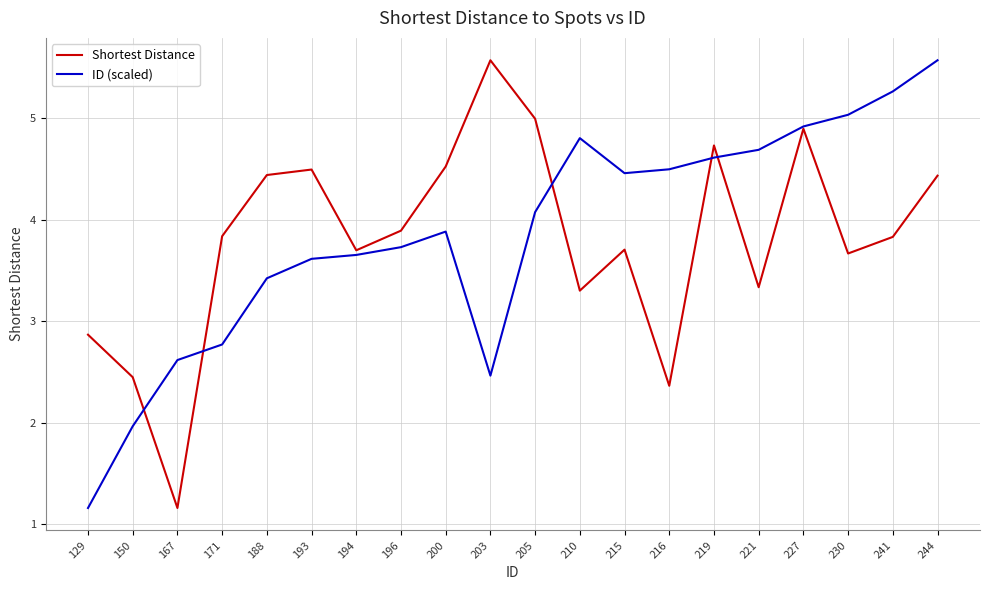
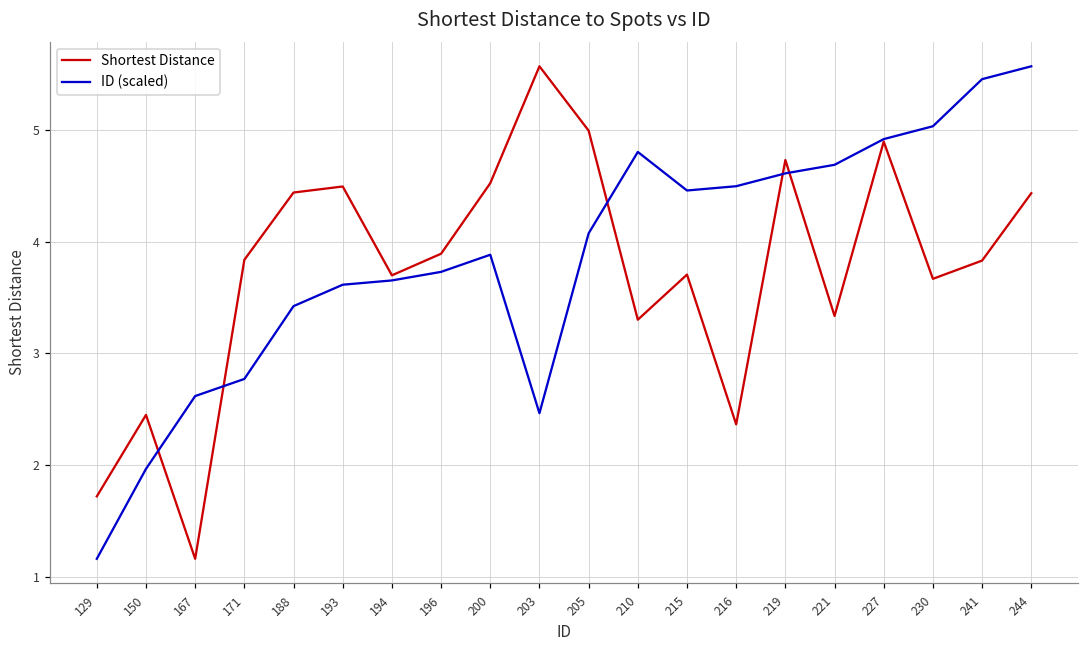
Shortest Distance, 129: 2.87 -> 1.72
ID (scaled), 241: 5.27 -> 5.46
